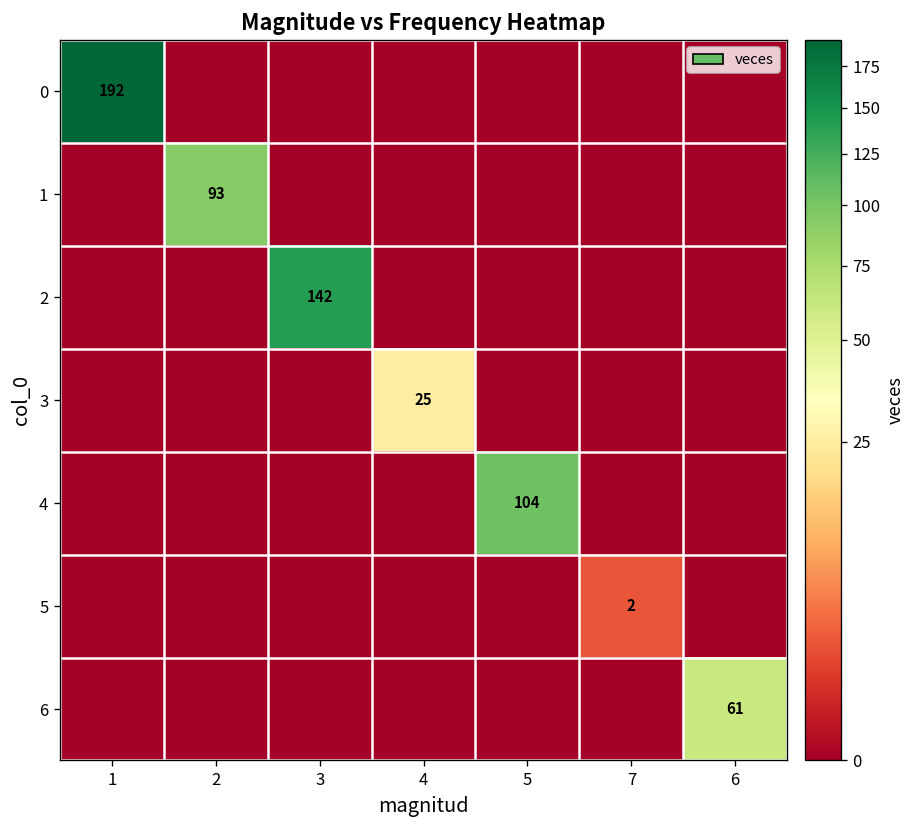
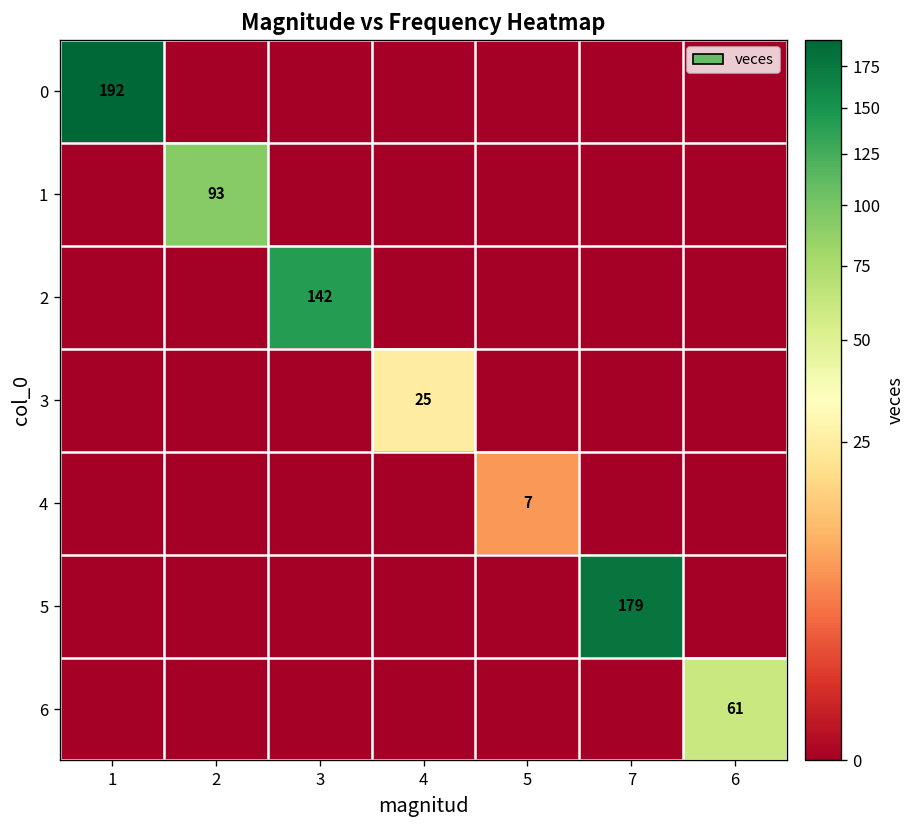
4, 5: 104 -> 7
5, 7: 2 -> 179
